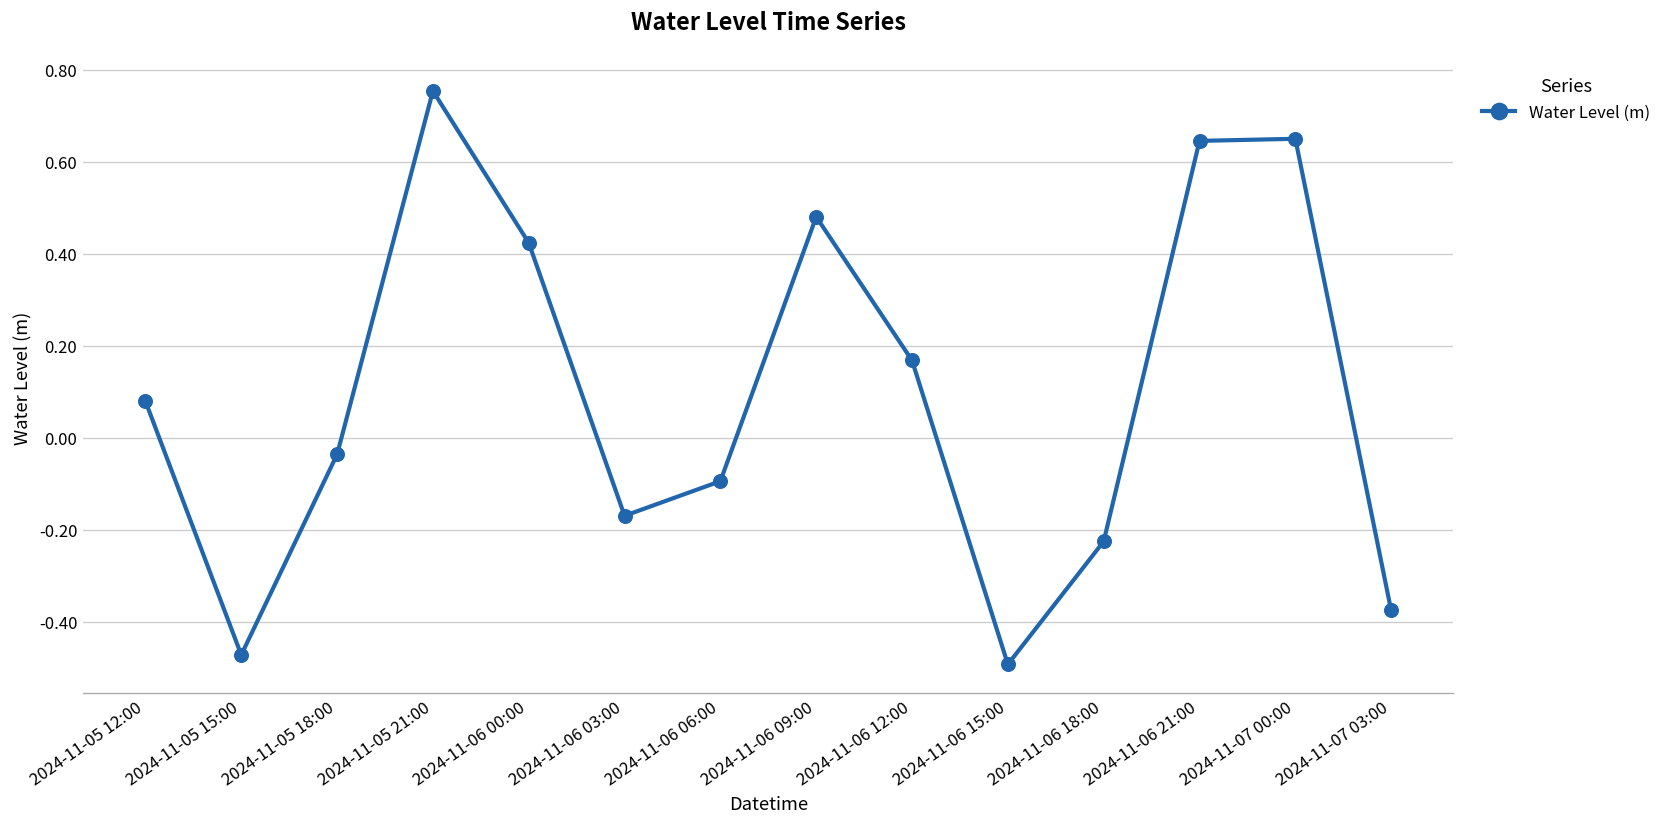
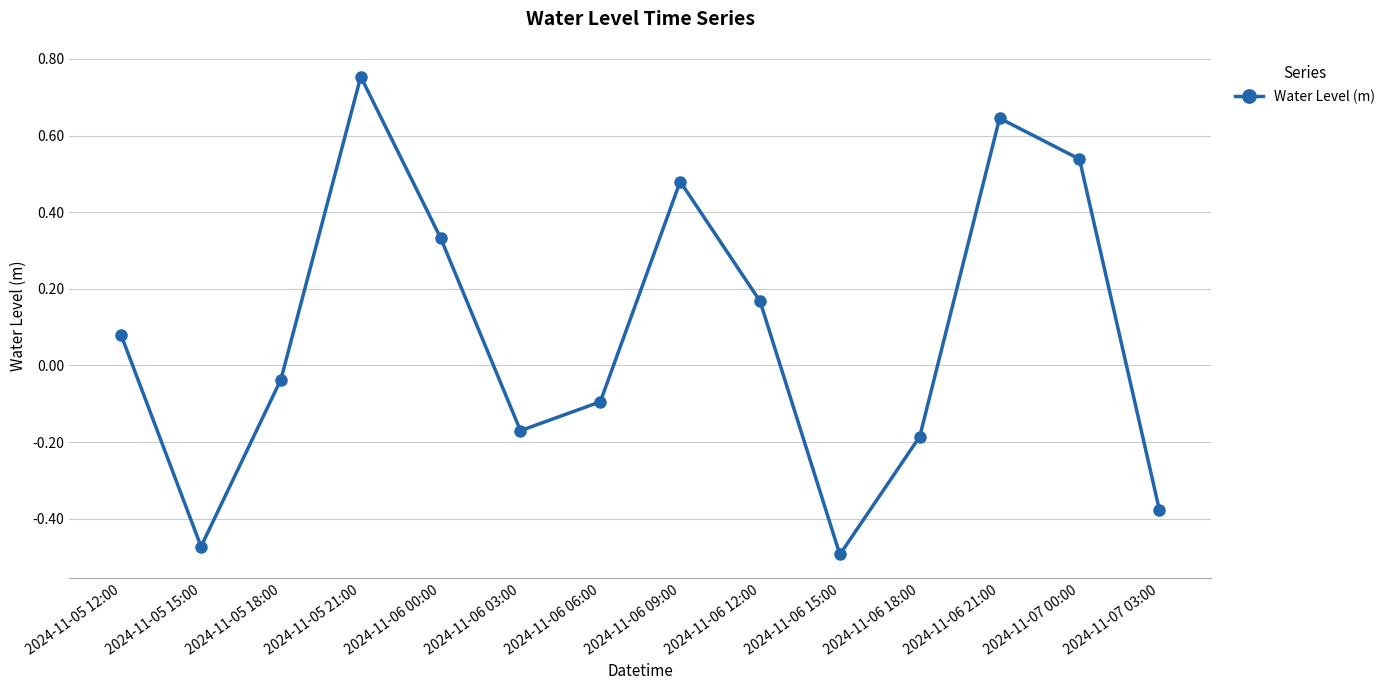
2024-11-06 00:00: 0.42 -> 0.33
2024-11-06 18:00: -0.23 -> -0.19
2024-11-07 00:00: 0.65 -> 0.54
